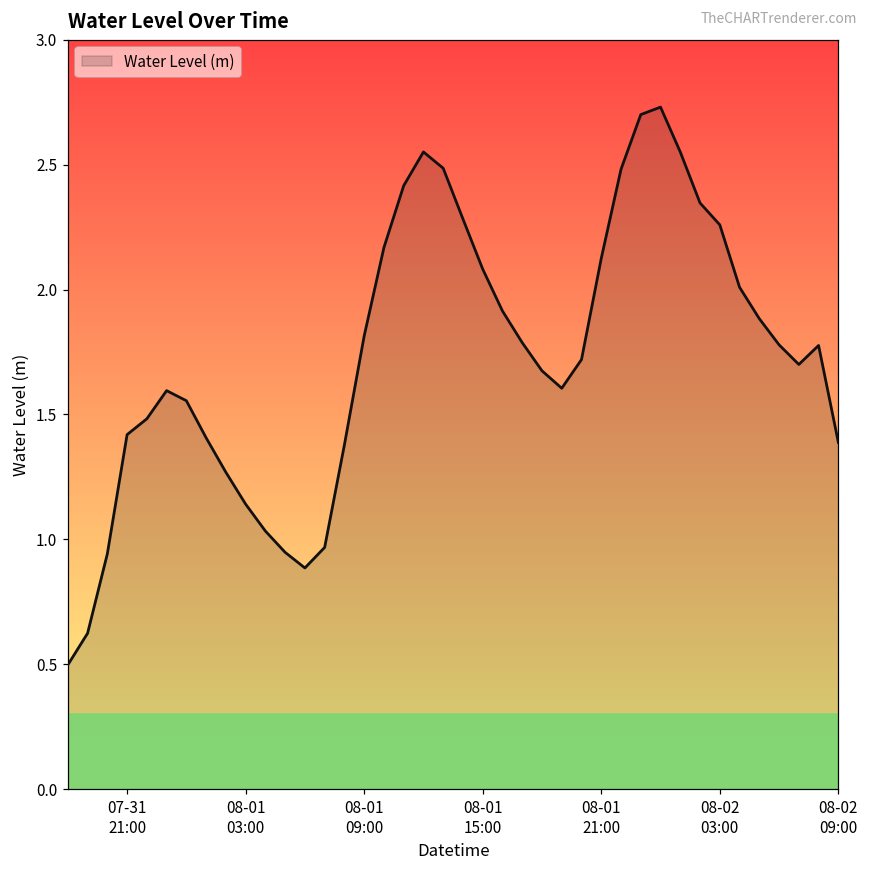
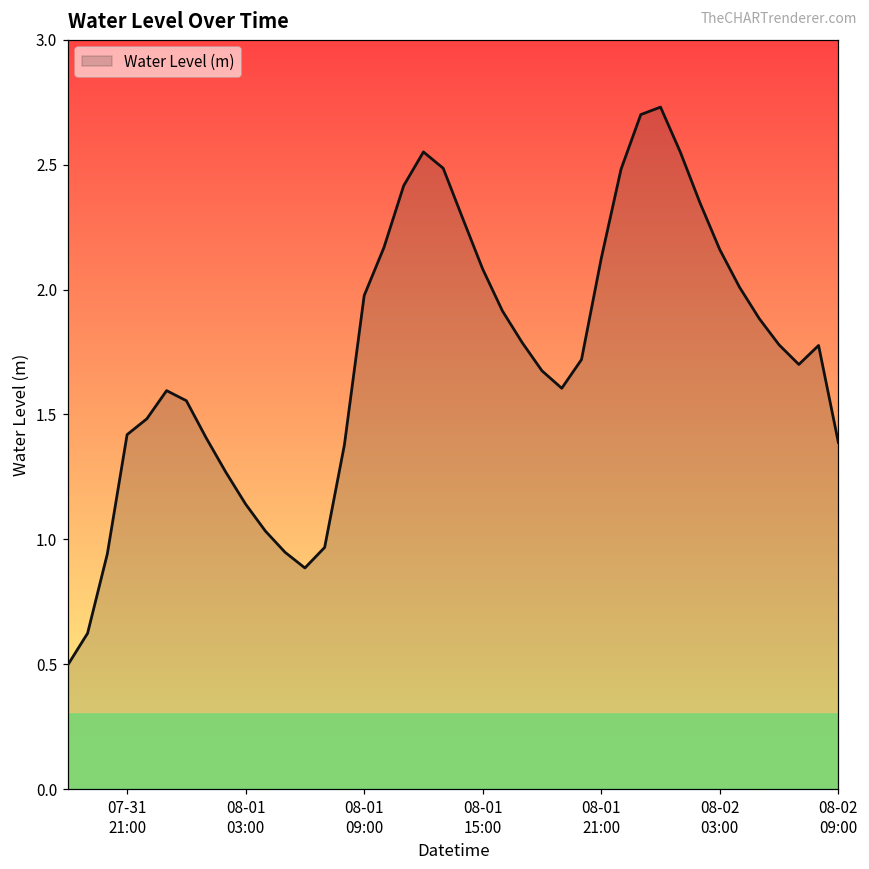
08-01 09:00: 1.81 -> 1.98
08-02 03:00: 2.26 -> 2.16
